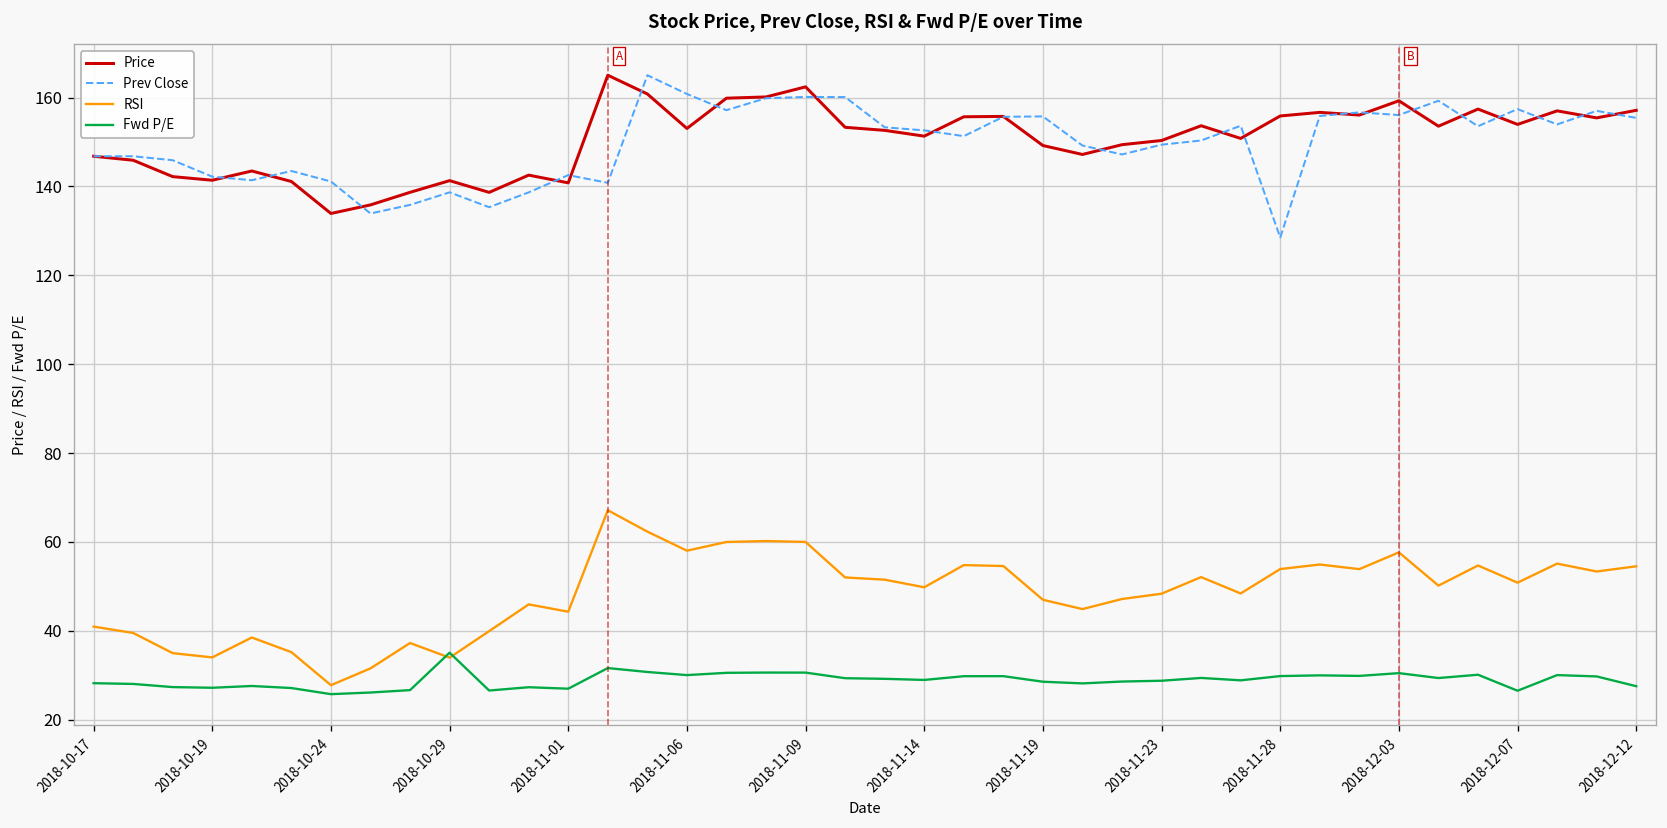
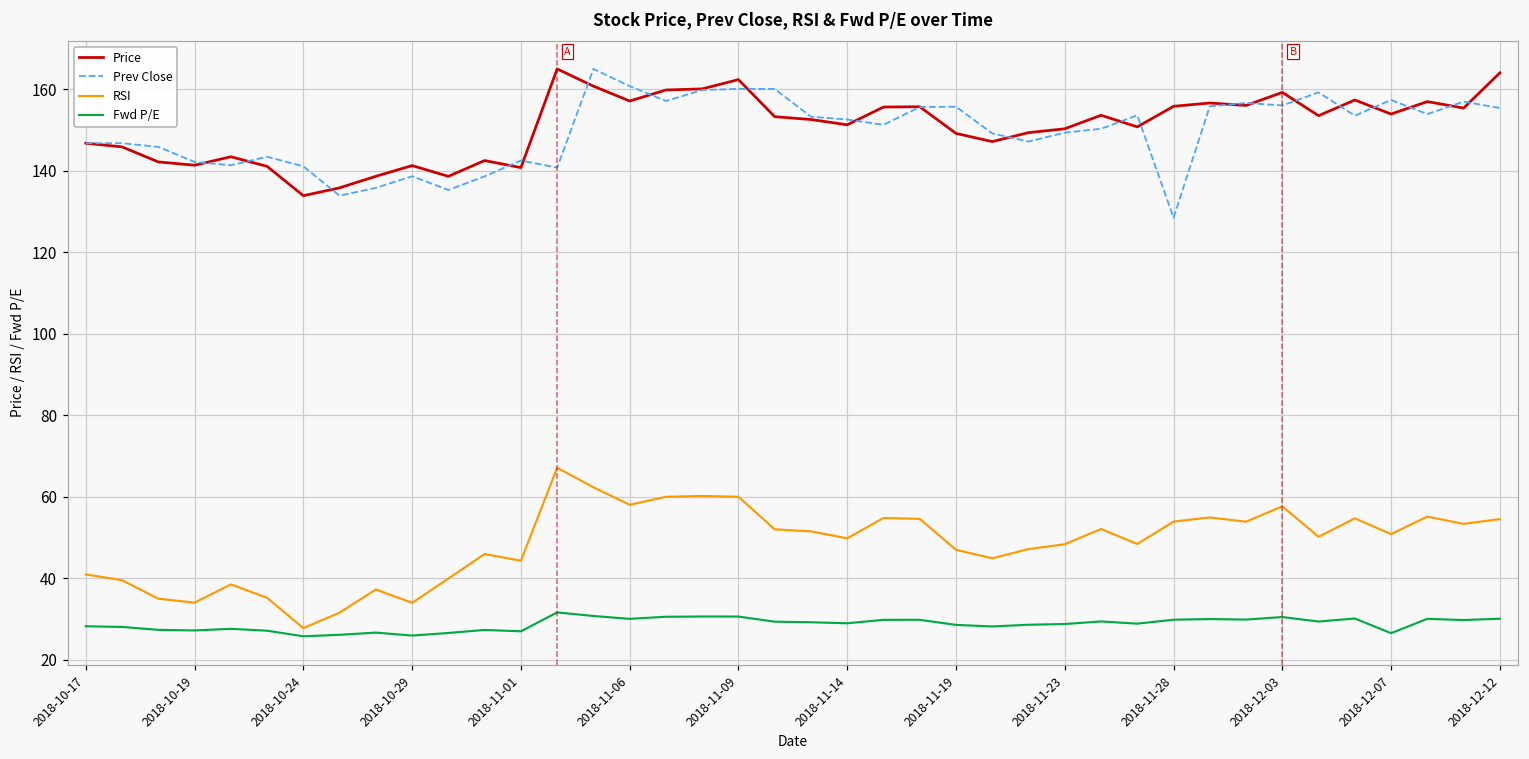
Fwd P/E, 2018-10-29: 35 -> 26
Price, 2018-11-06: 153 -> 157
Price, 2018-12-12: 157 -> 164
Fwd P/E, 2018-12-12: 28 -> 30
